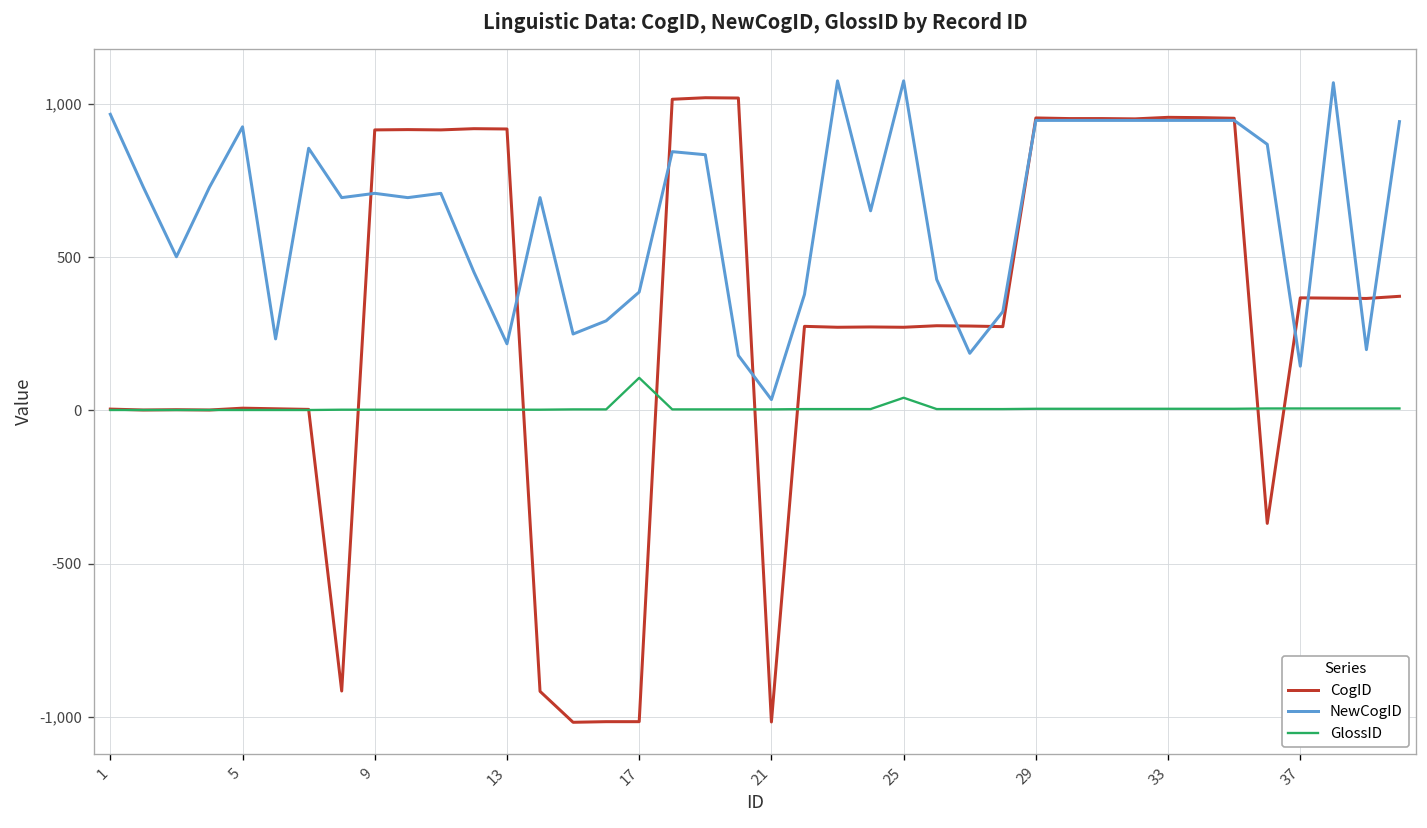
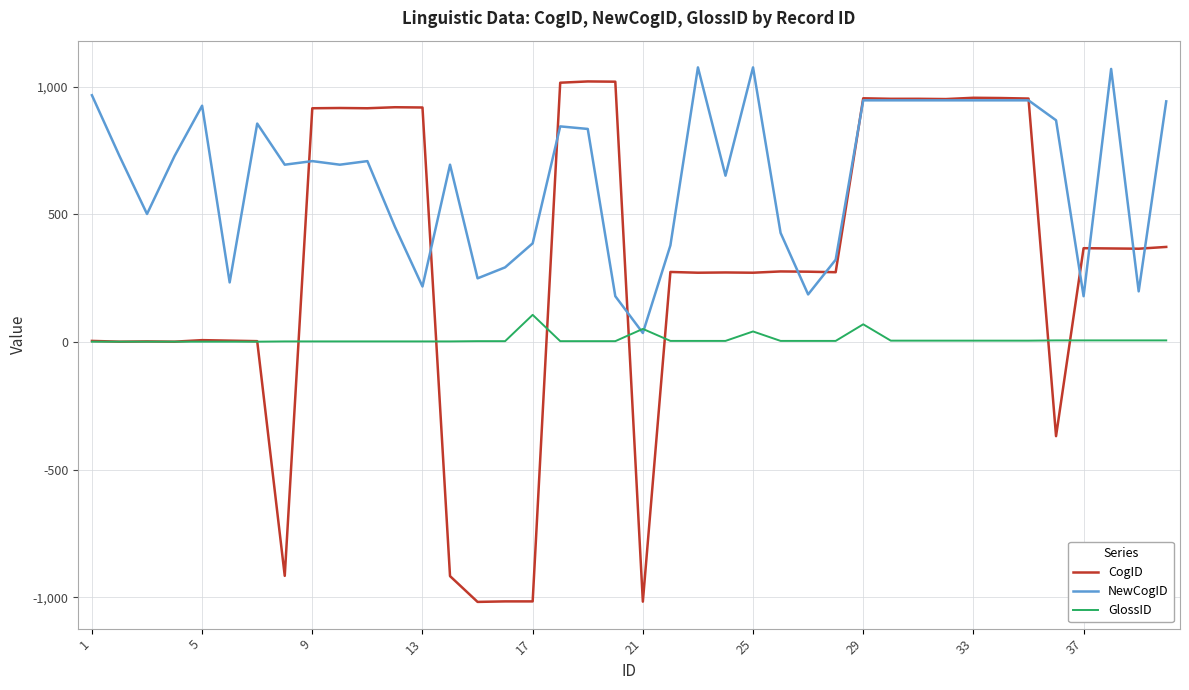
GlossID, 21: 0 -> 50
GlossID, 29: 10 -> 70
NewCogID, 37: 140 -> 180
